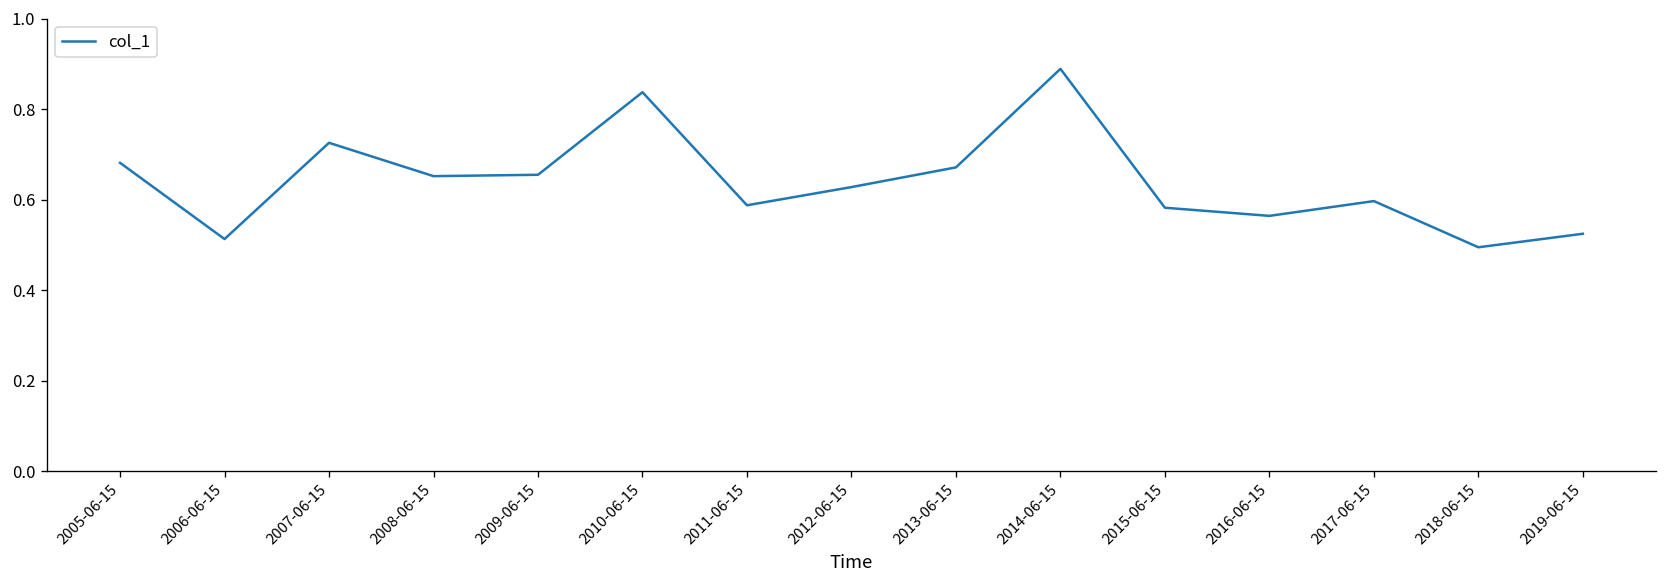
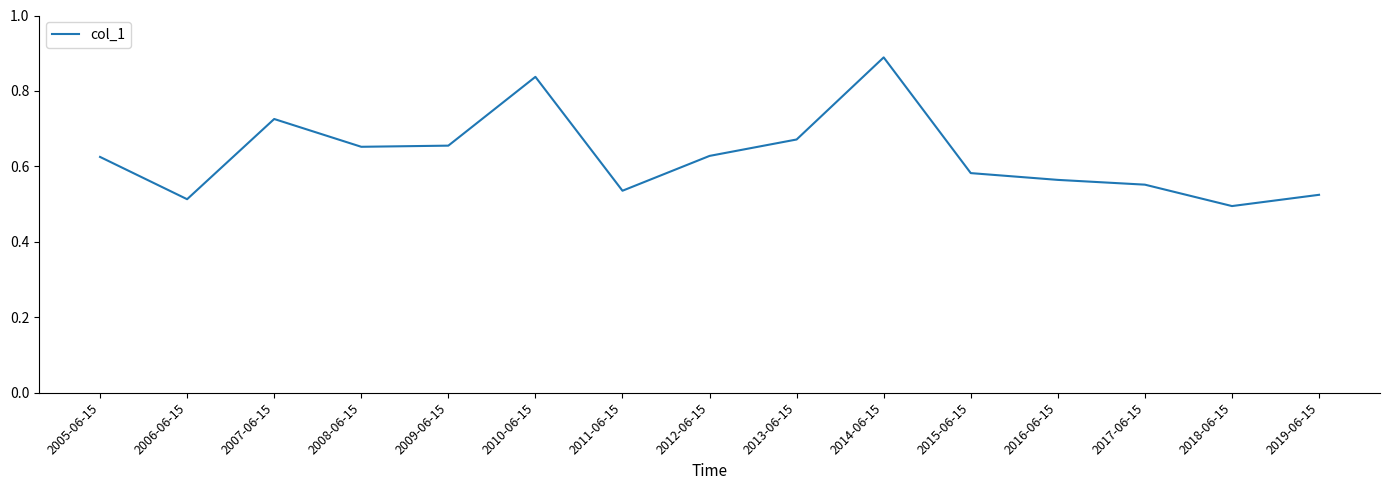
2005-06-15: 0.68 -> 0.63
2011-06-15: 0.59 -> 0.54
2017-06-15: 0.60 -> 0.55
